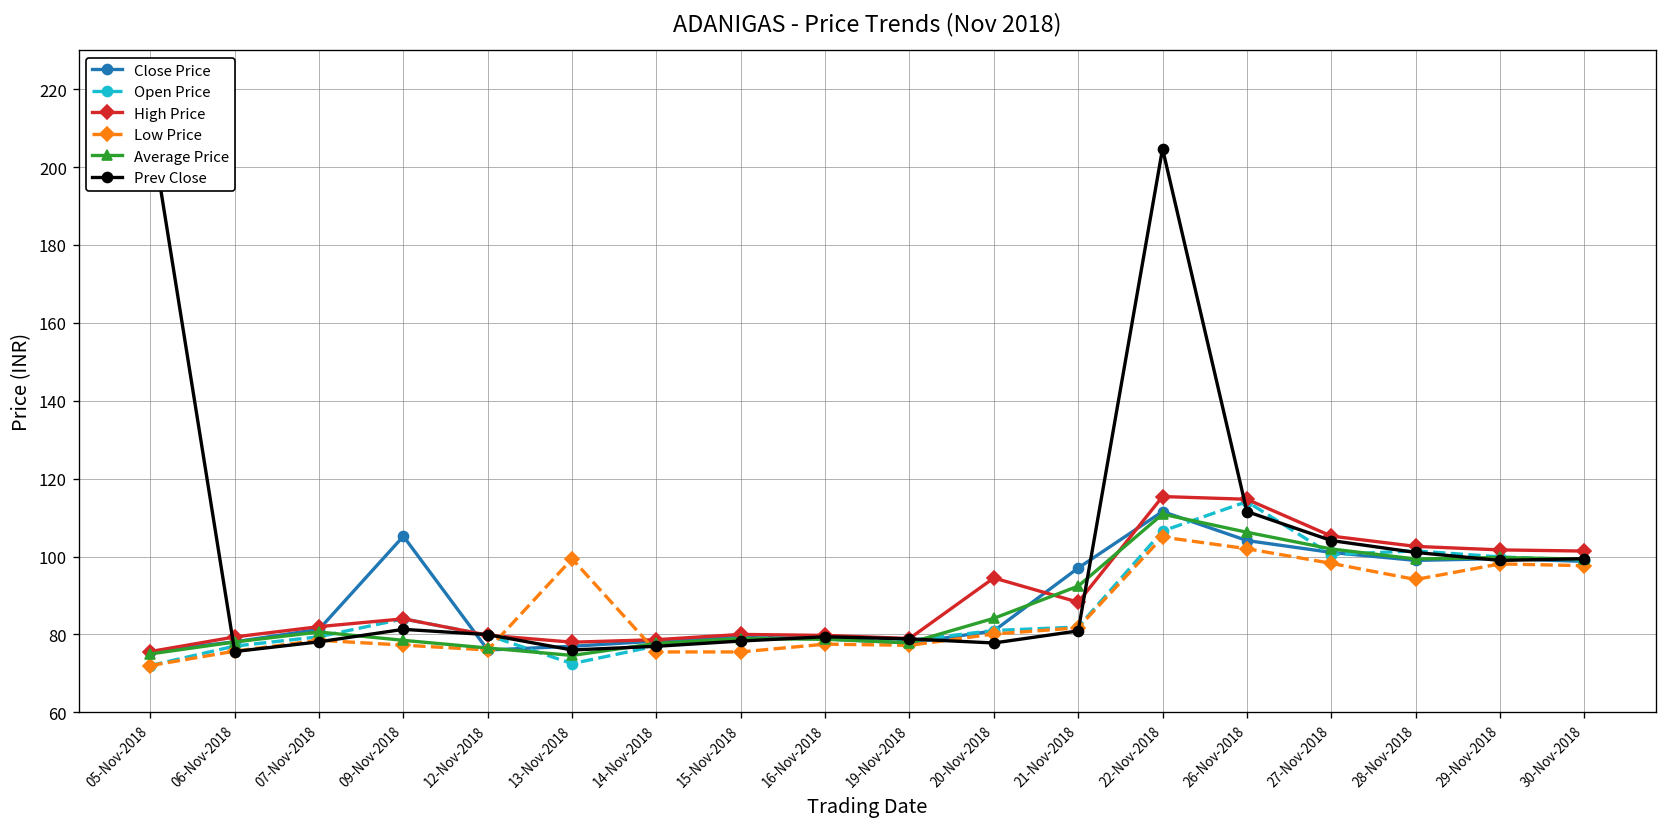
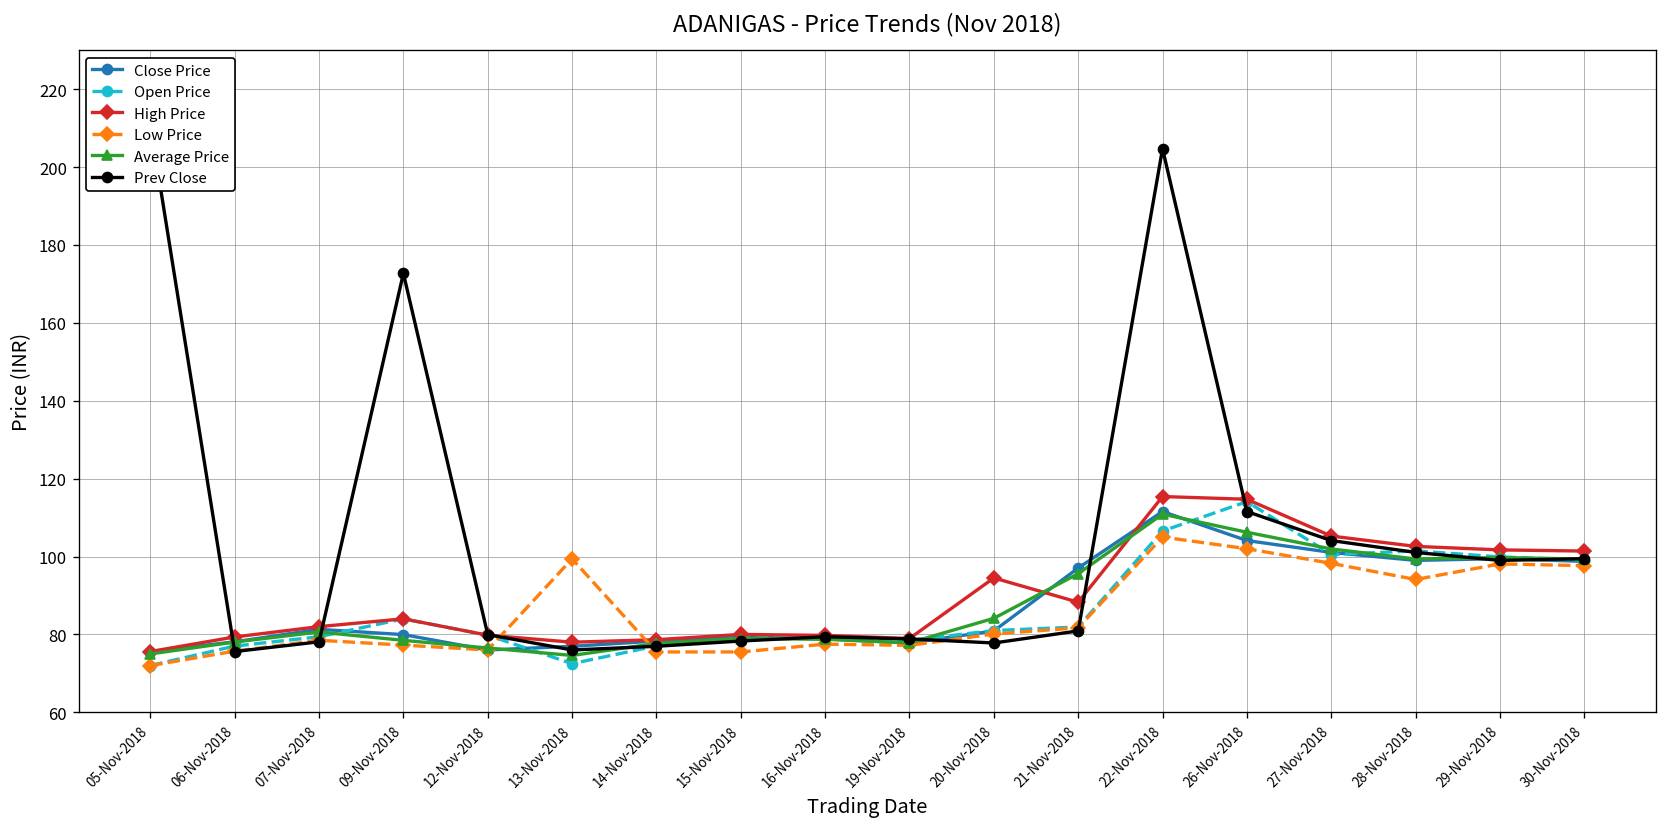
Close Price, 09-Nov-2018: 105 -> 80
Prev Close, 09-Nov-2018: 81 -> 173
Average Price, 21-Nov-2018: 92 -> 96
